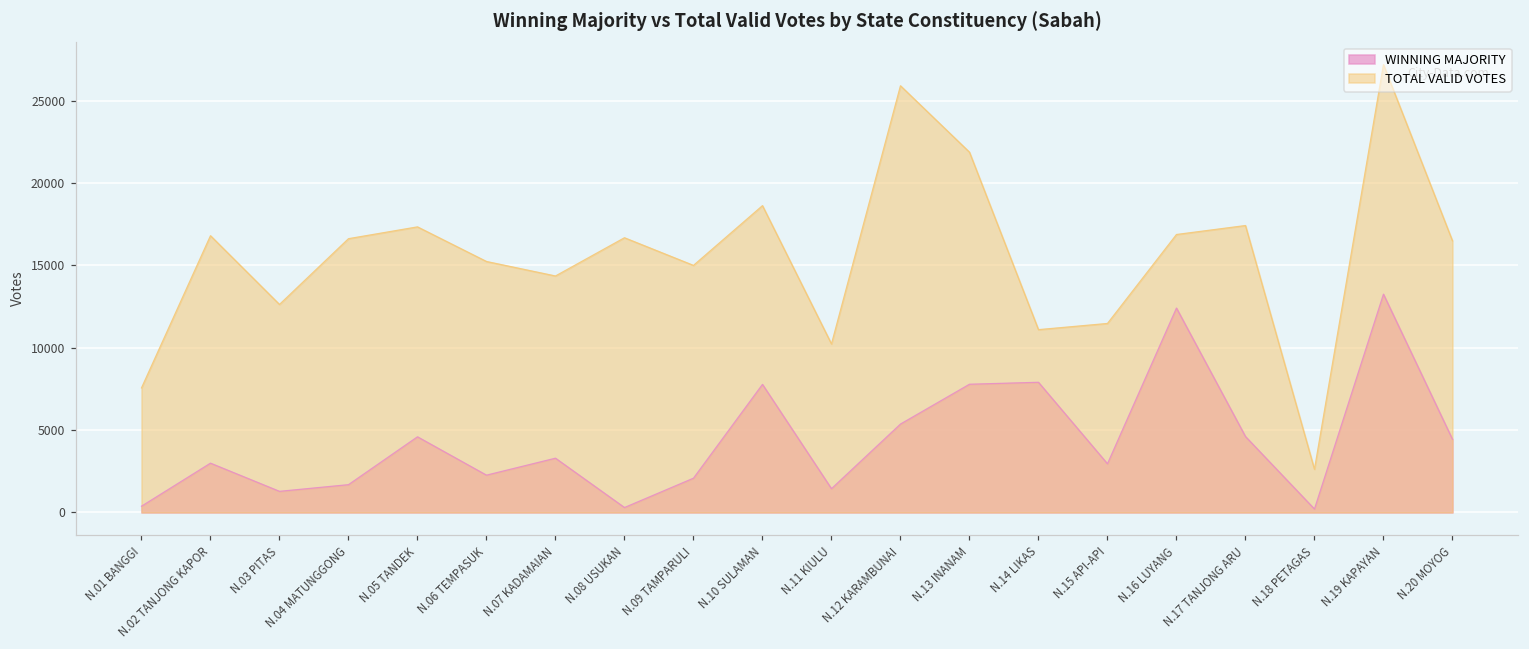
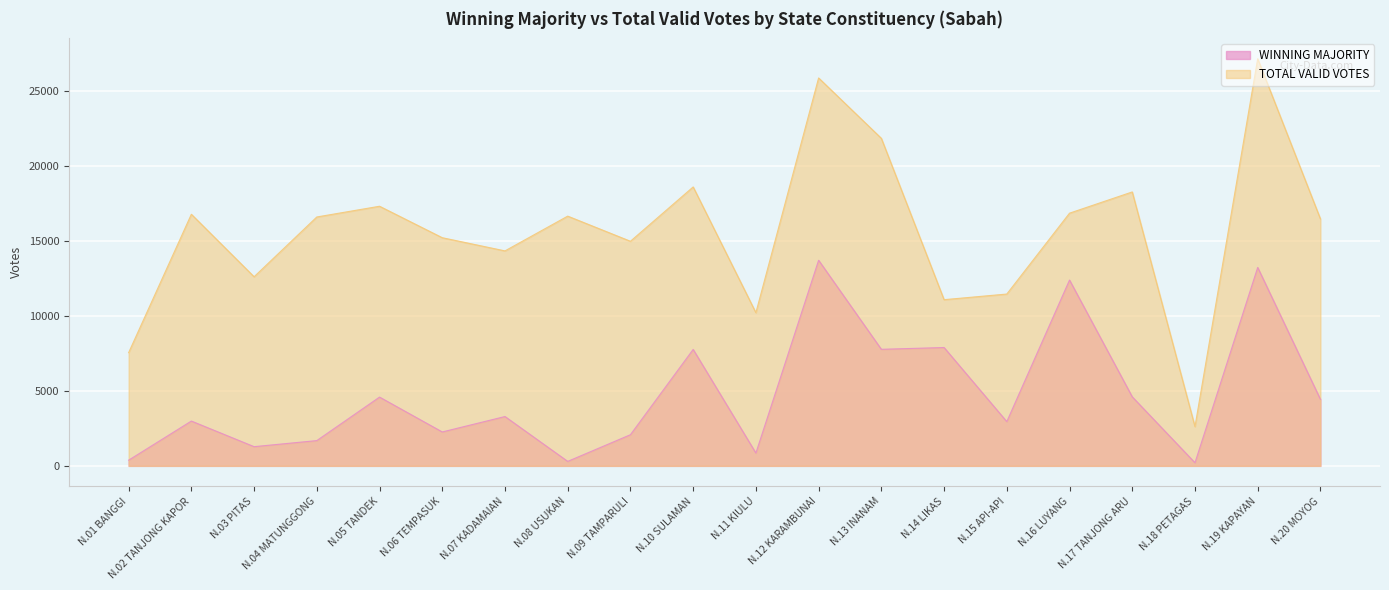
WINNING MAJORITY, N.11 KIULU: 1400 -> 900
WINNING MAJORITY, N.12 KARAMBUNAI: 5400 -> 13700
TOTAL VALID VOTES, N.17 TANJONG ARU: 17400 -> 18300
